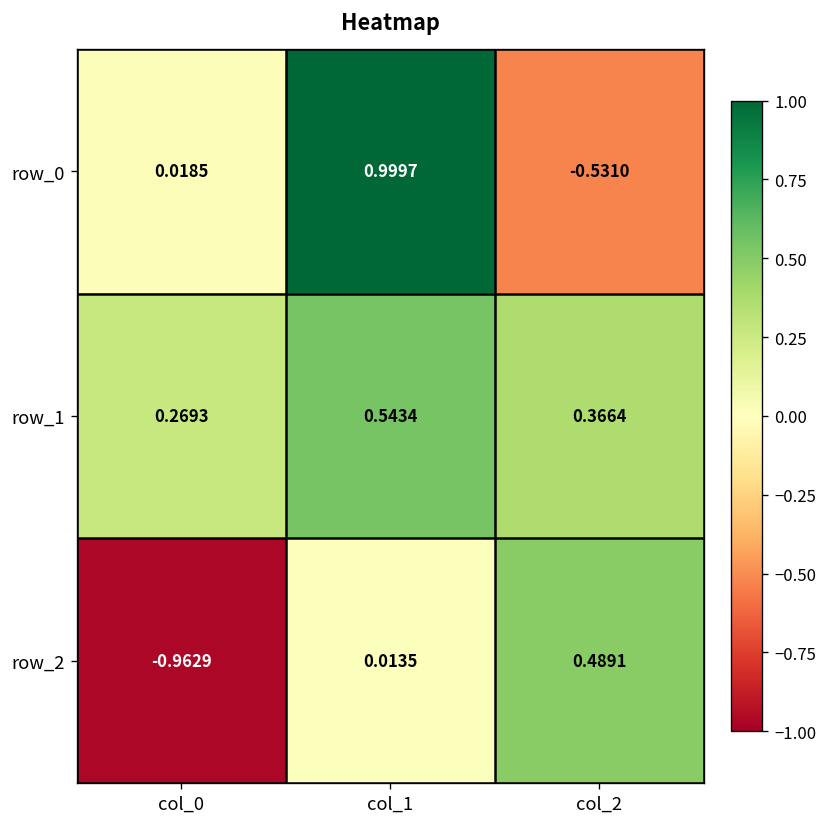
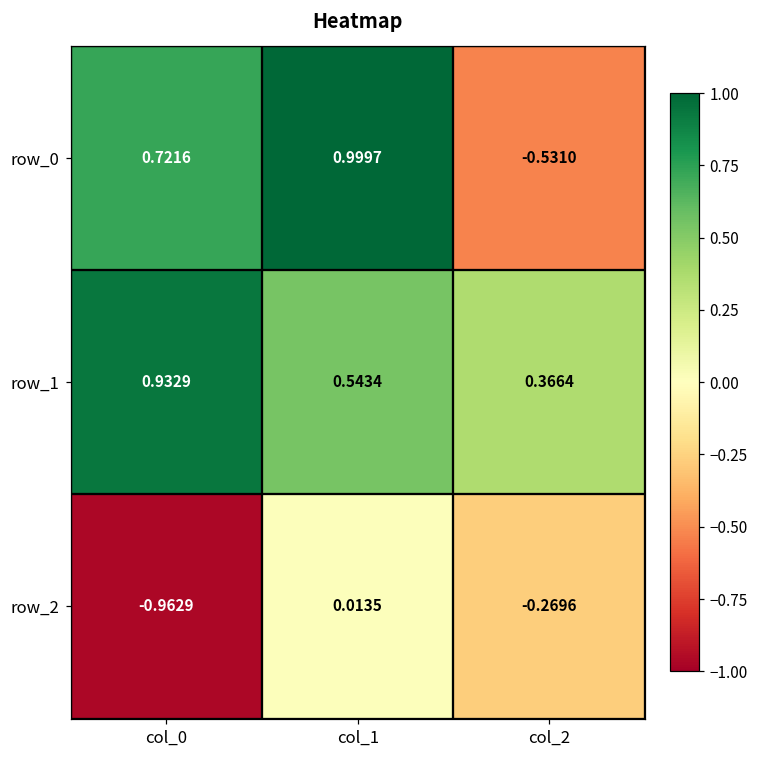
row_0, col_0: 0.0185 -> 0.7216
row_1, col_0: 0.2693 -> 0.9329
row_2, col_2: 0.4891 -> -0.2696
